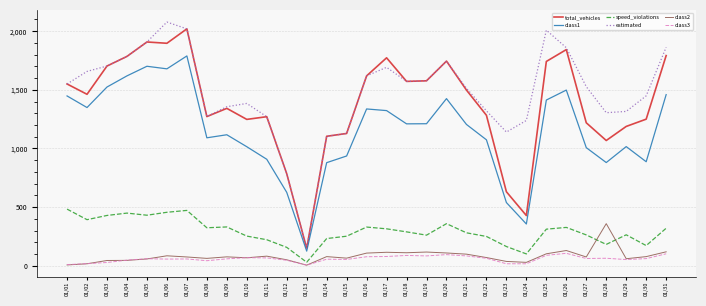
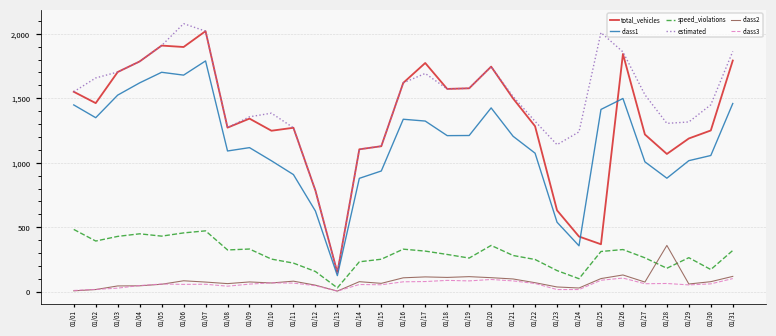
total_vehicles, 01/25: 1,740 -> 370
class1, 01/30: 890 -> 1,060
